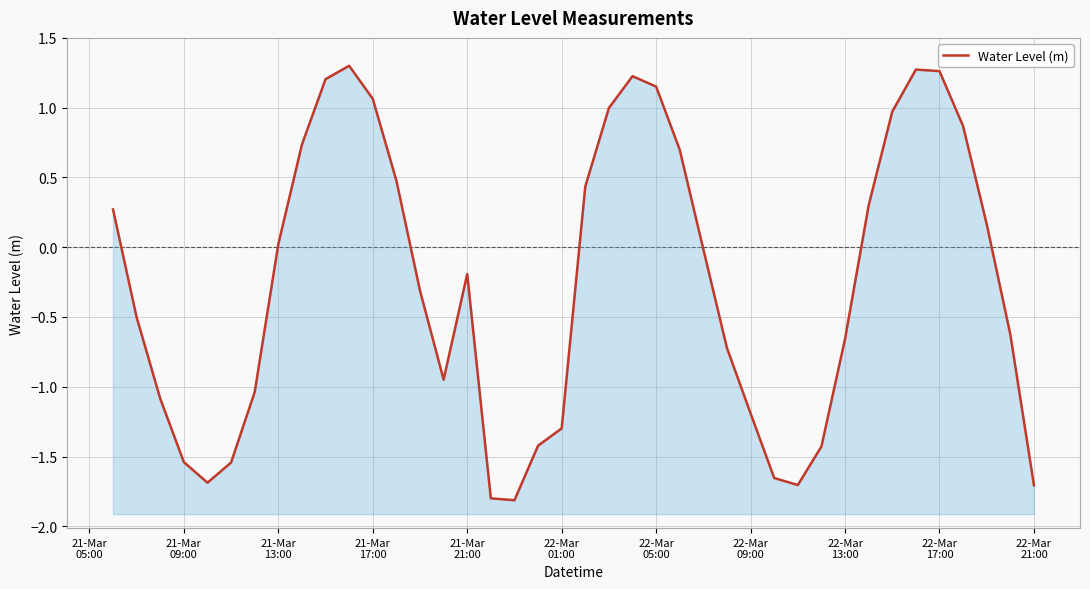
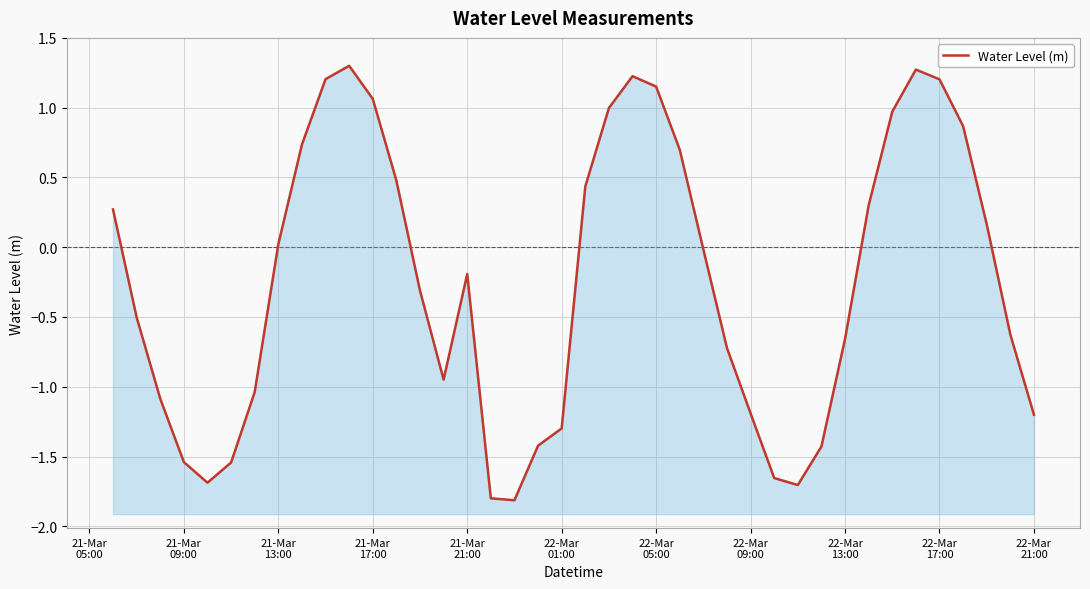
22-Mar 17:00: 1.26 -> 1.20
22-Mar 21:00: -1.71 -> -1.20
